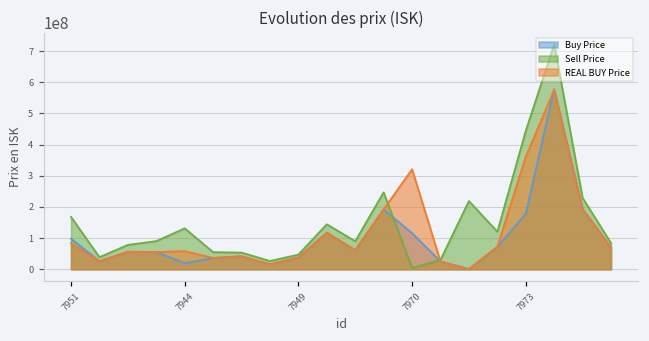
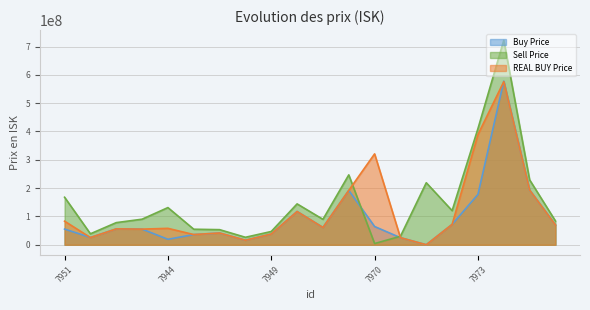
Buy Price, 7951: 100000000 -> 60000000
Buy Price, 7970: 120000000 -> 60000000
Sell Price, 7973: 440000000 -> 410000000
REAL BUY Price, 7973: 360000000 -> 390000000
